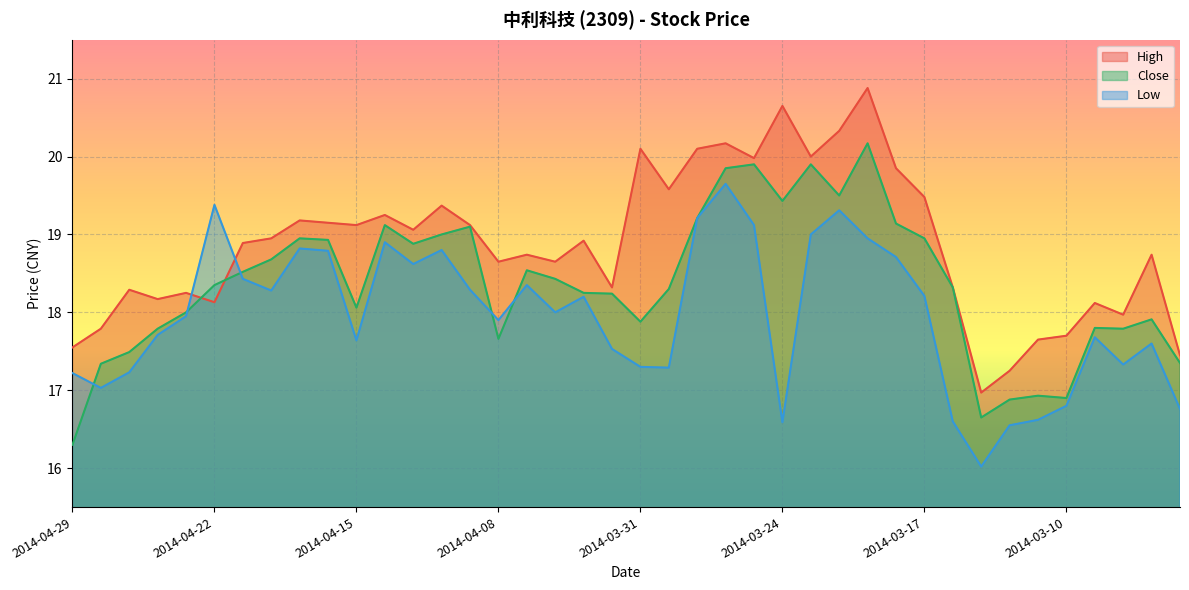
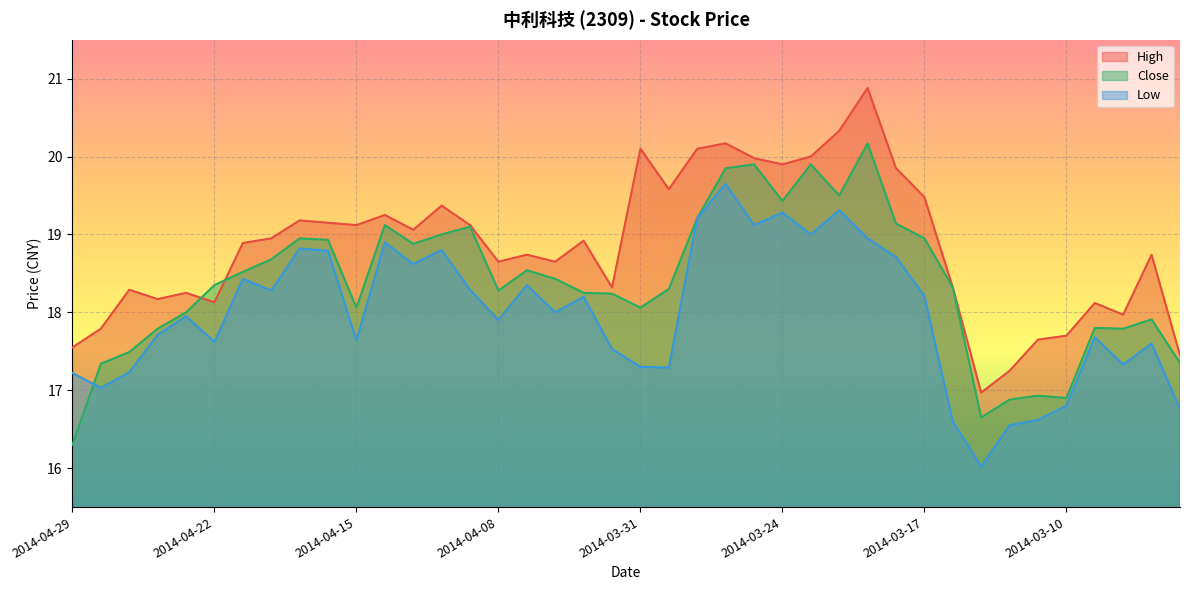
Low, 2014-04-22: 19.4 -> 17.6
Close, 2014-04-08: 17.7 -> 18.3
Close, 2014-03-31: 17.9 -> 18.1
High, 2014-03-24: 20.7 -> 19.9
Low, 2014-03-24: 16.6 -> 19.3
